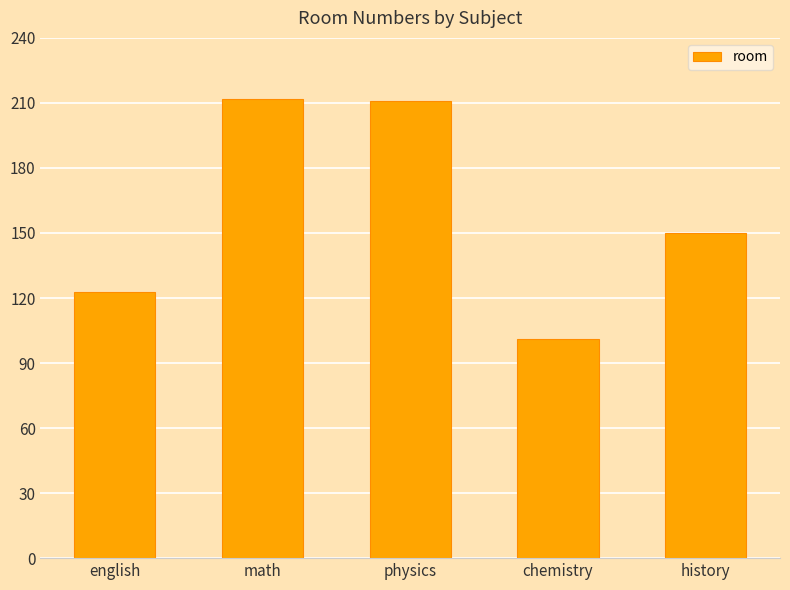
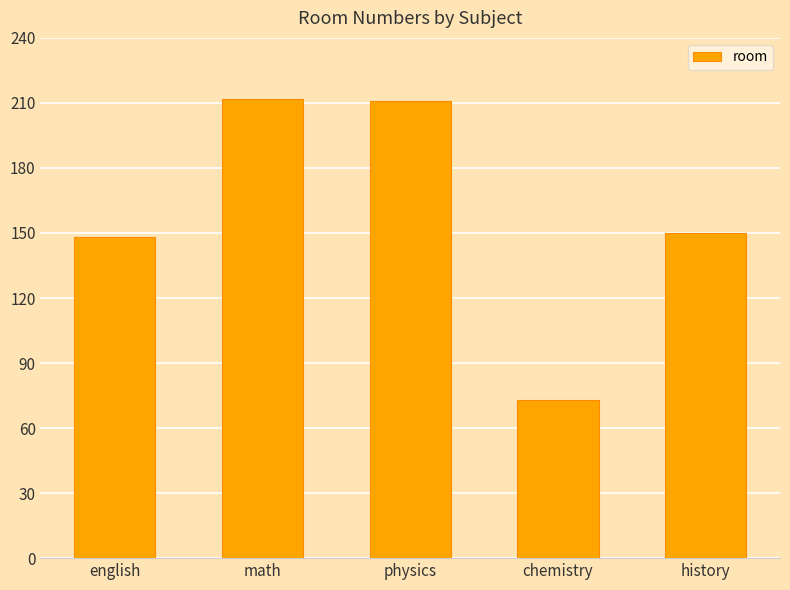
english: 123 -> 148
chemistry: 101 -> 73
